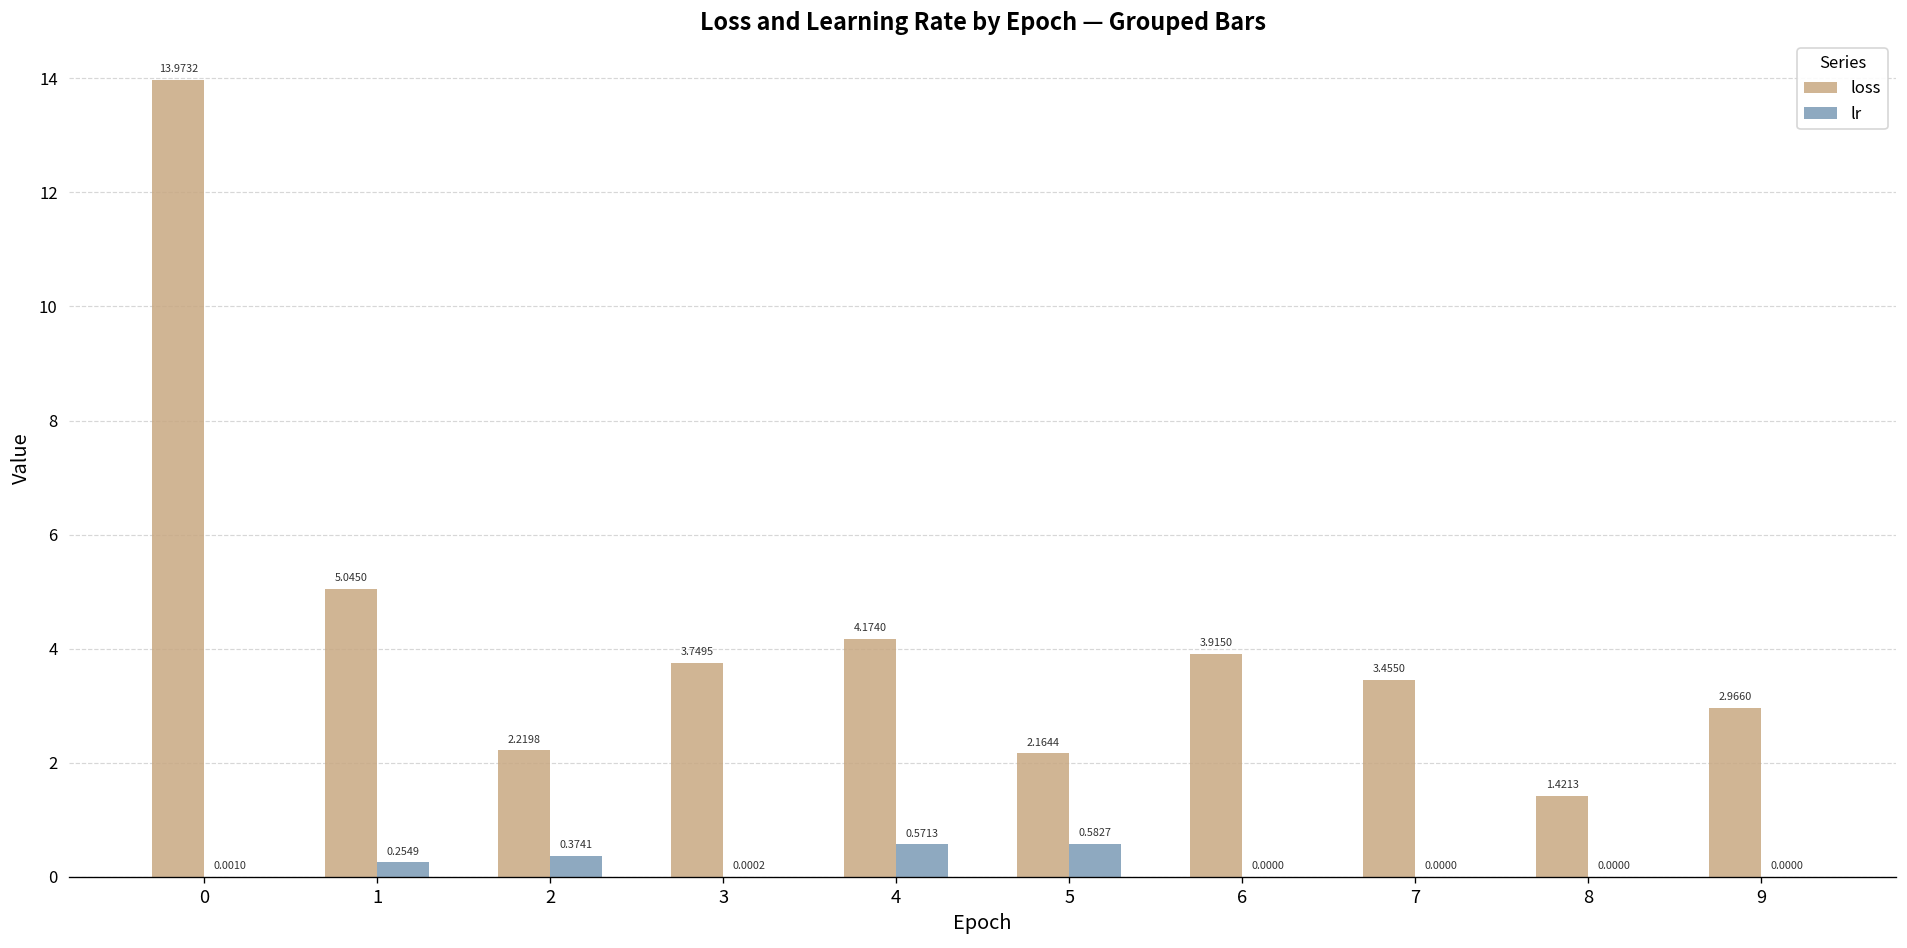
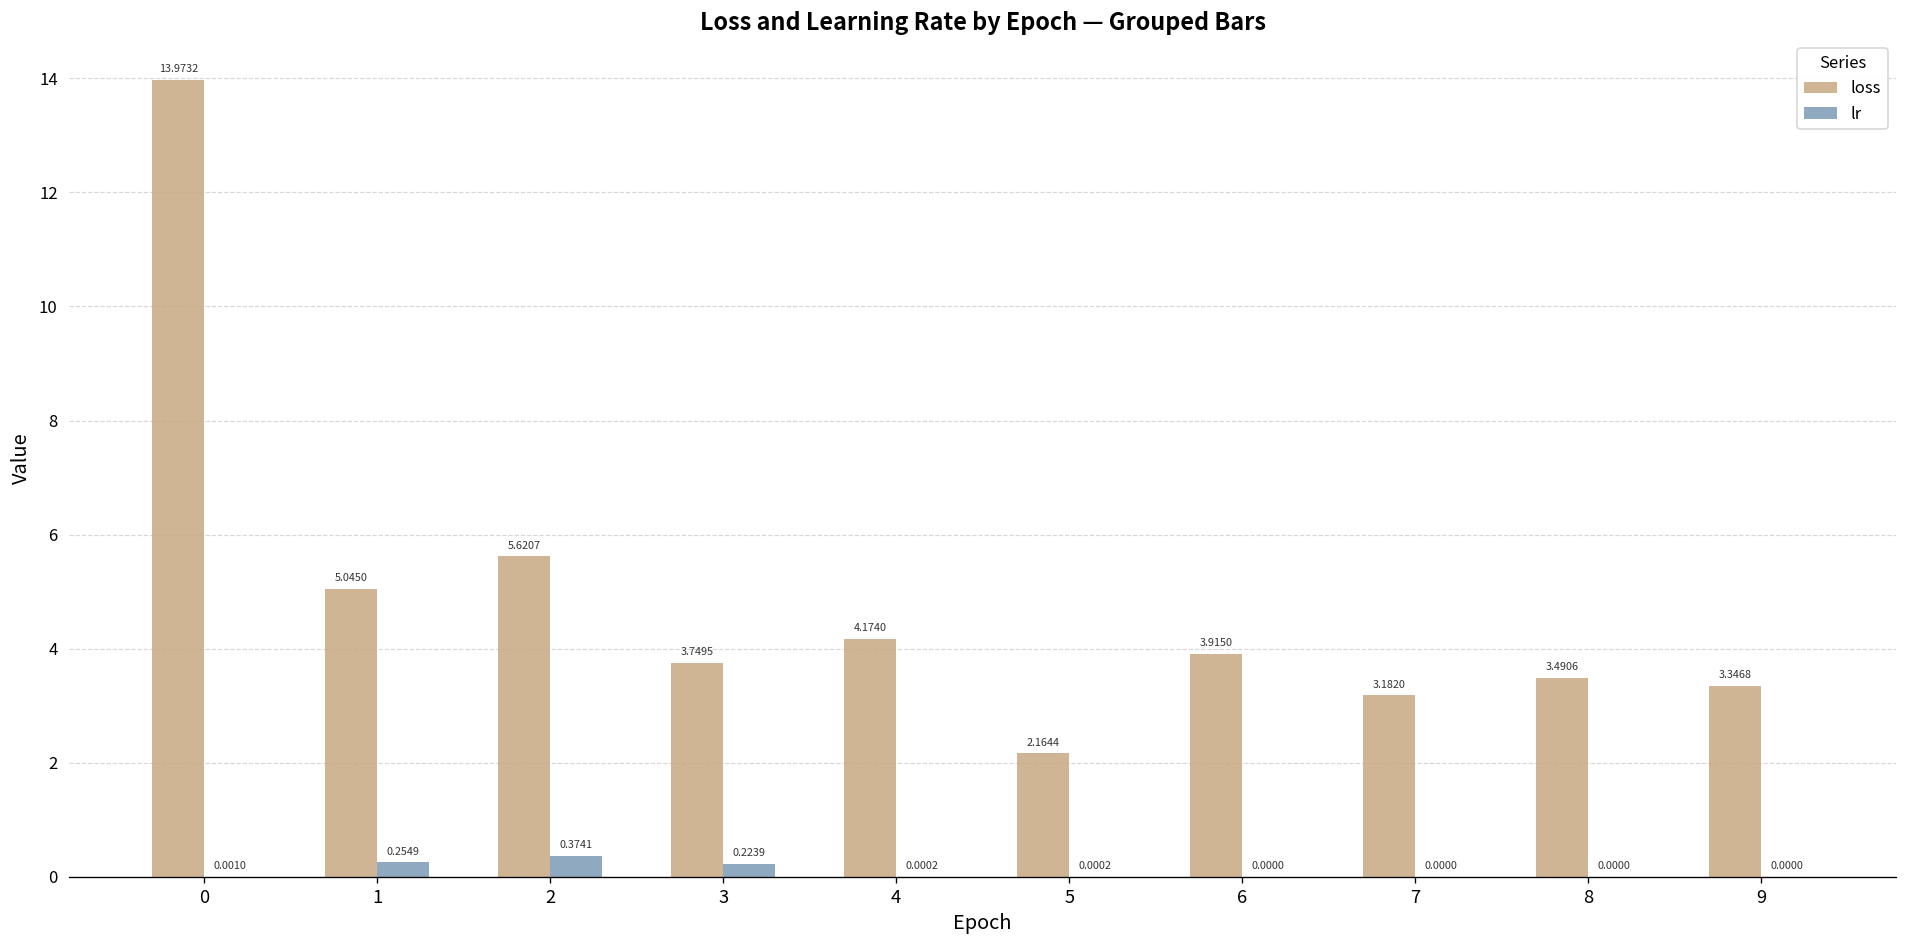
loss, 2: 2.2198 -> 5.6207
lr, 3: 0.0002 -> 0.2239
lr, 4: 0.5713 -> 0.0002
lr, 5: 0.5827 -> 0.0002
loss, 7: 3.4550 -> 3.1820
loss, 8: 1.4213 -> 3.4906
loss, 9: 2.9660 -> 3.3468
